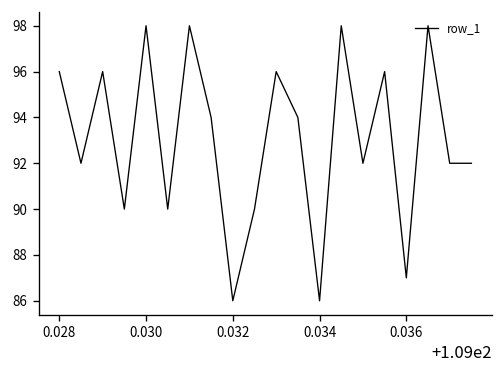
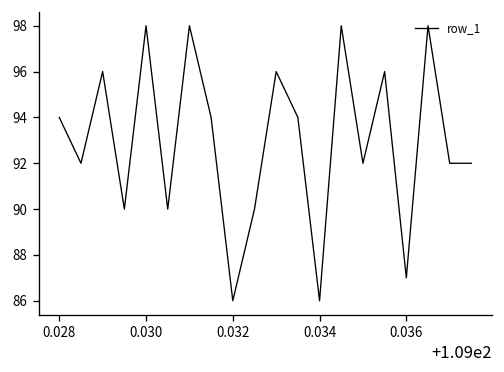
0.028: 96 -> 94
